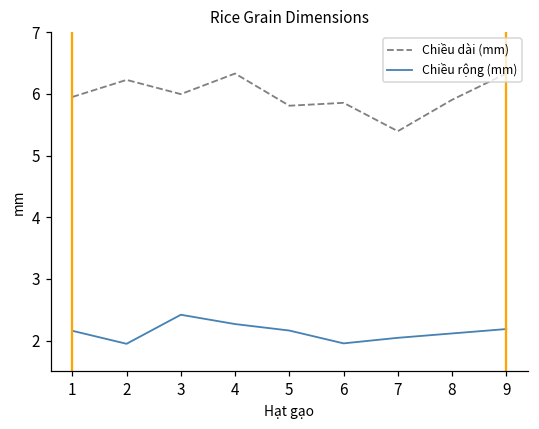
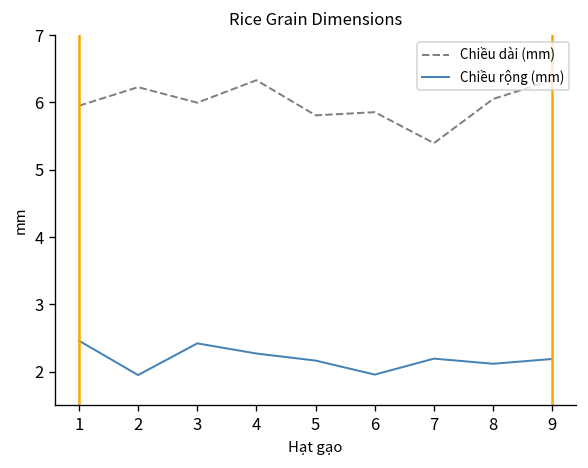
Chiều rộng (mm), 1: 2.2 -> 2.5
Chiều rộng (mm), 7: 2.0 -> 2.2
Chiều dài (mm), 8: 5.9 -> 6.1
